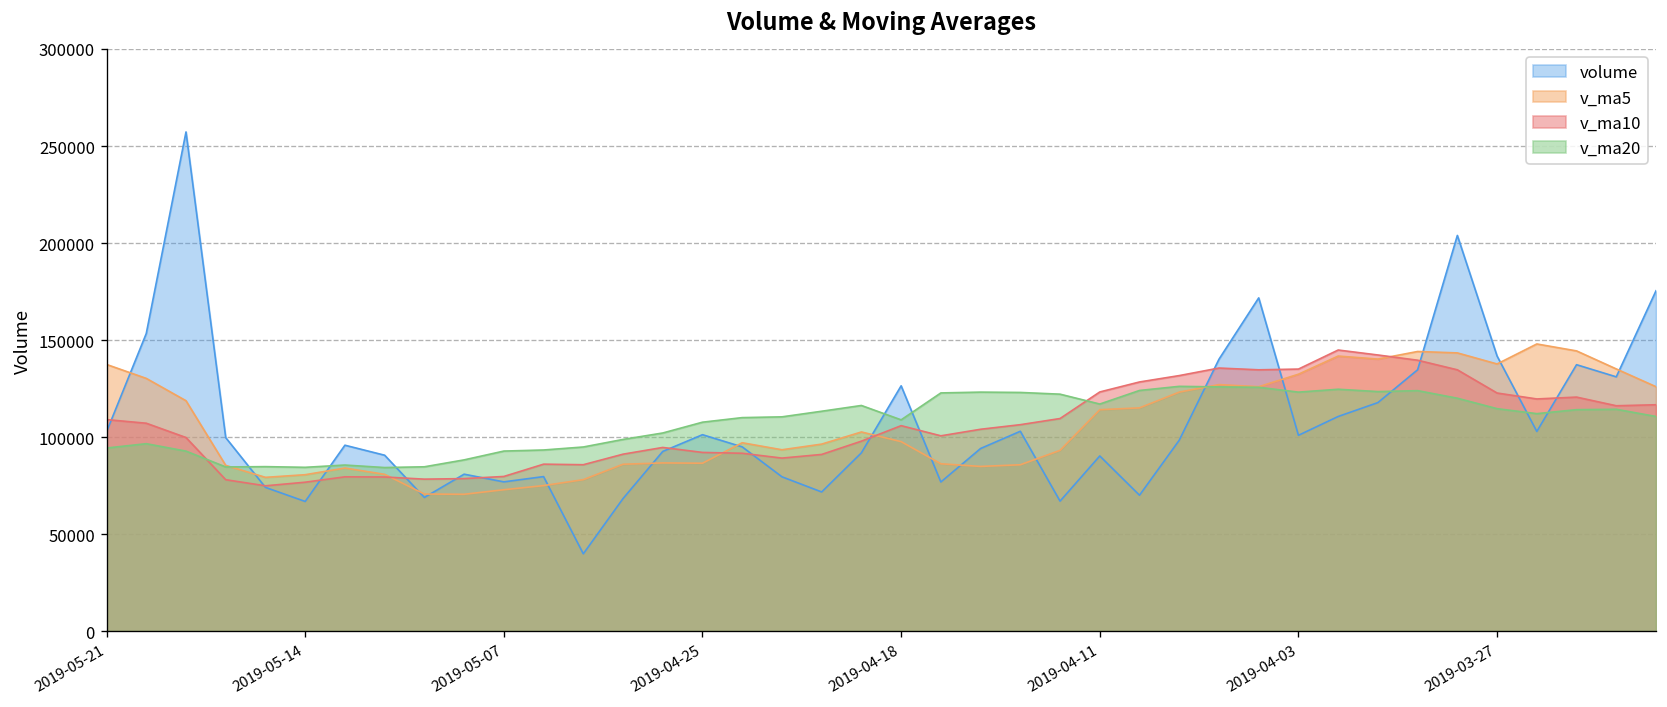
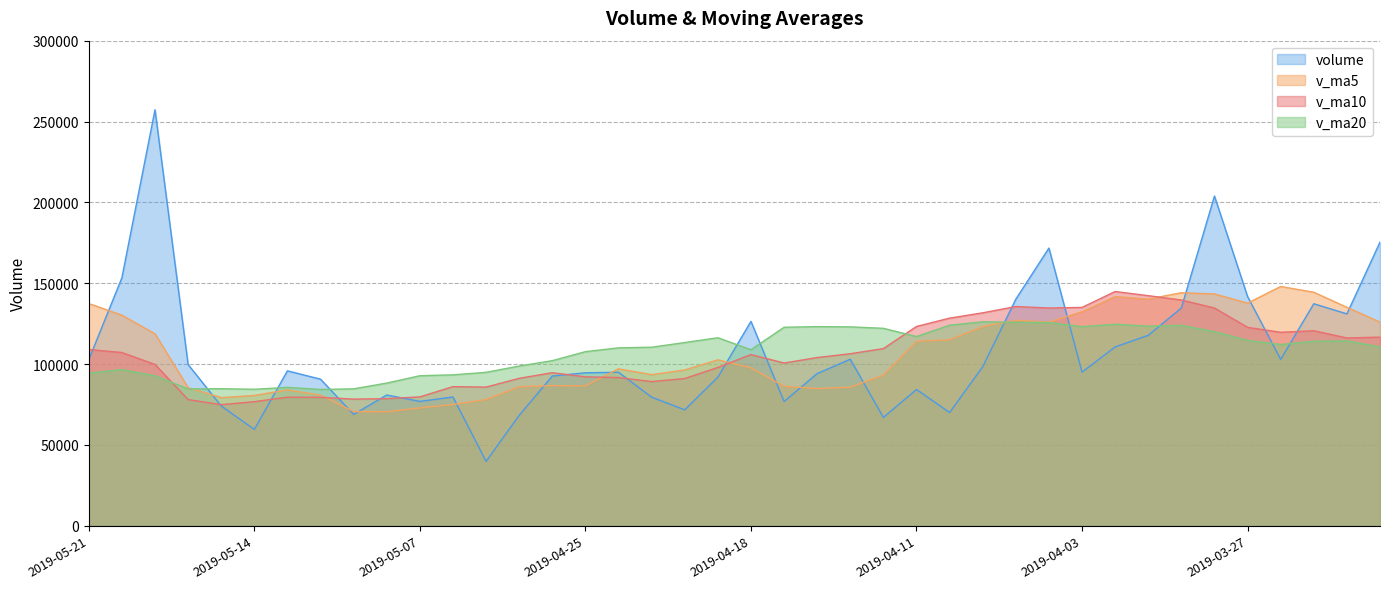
volume, 2019-05-14: 67000 -> 60000
volume, 2019-04-25: 101000 -> 95000
volume, 2019-04-11: 90000 -> 84000
volume, 2019-04-03: 101000 -> 95000
